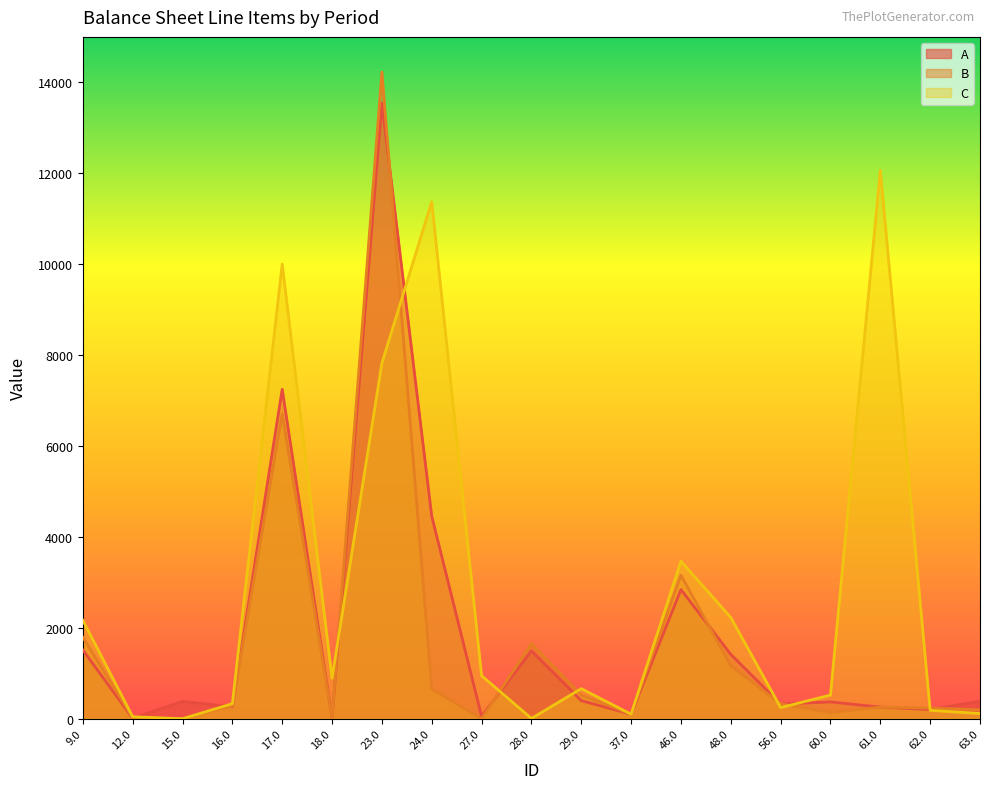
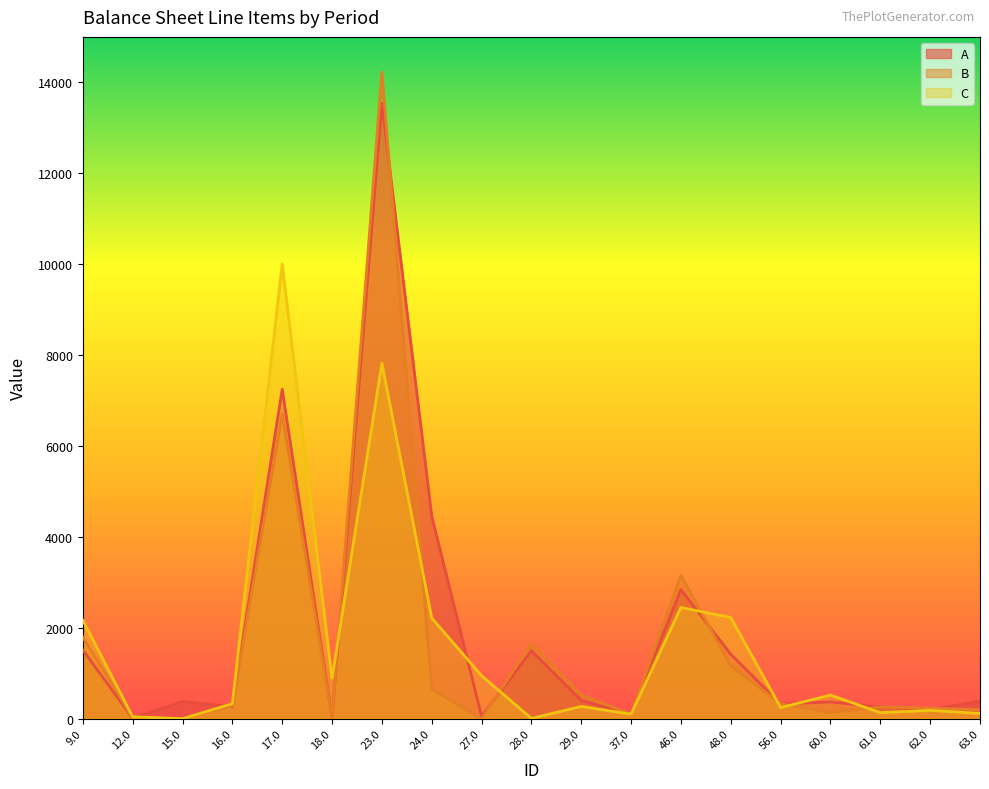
C, 24.0: 11400 -> 2200
C, 29.0: 700 -> 300
C, 46.0: 3500 -> 2400
C, 61.0: 12100 -> 100
